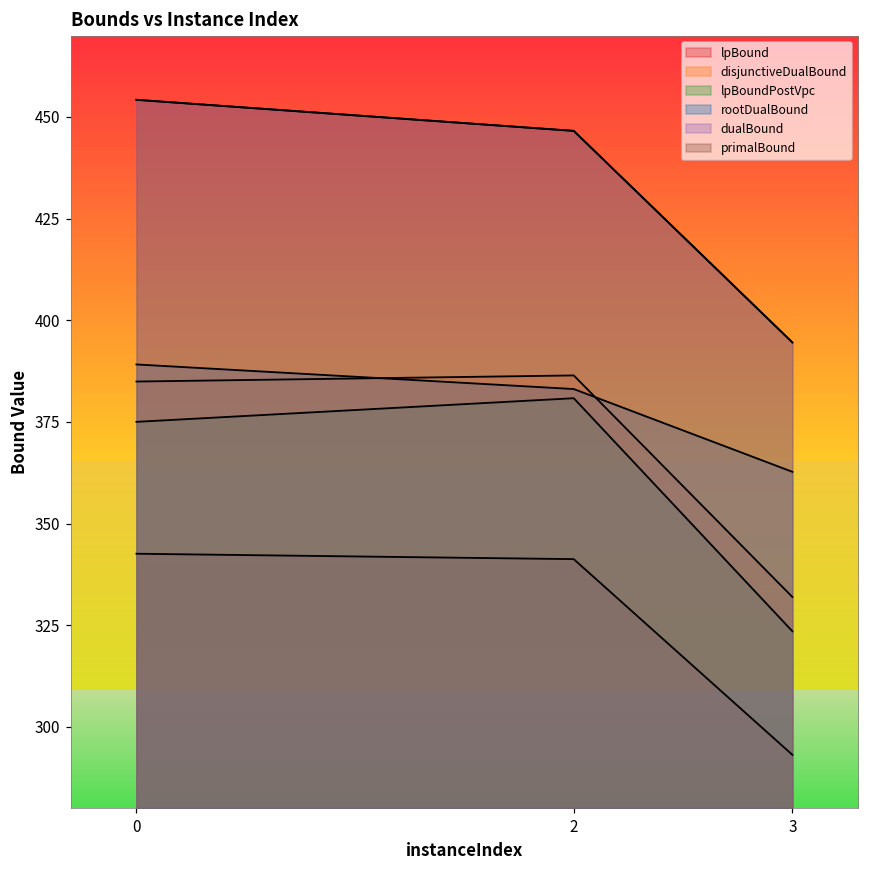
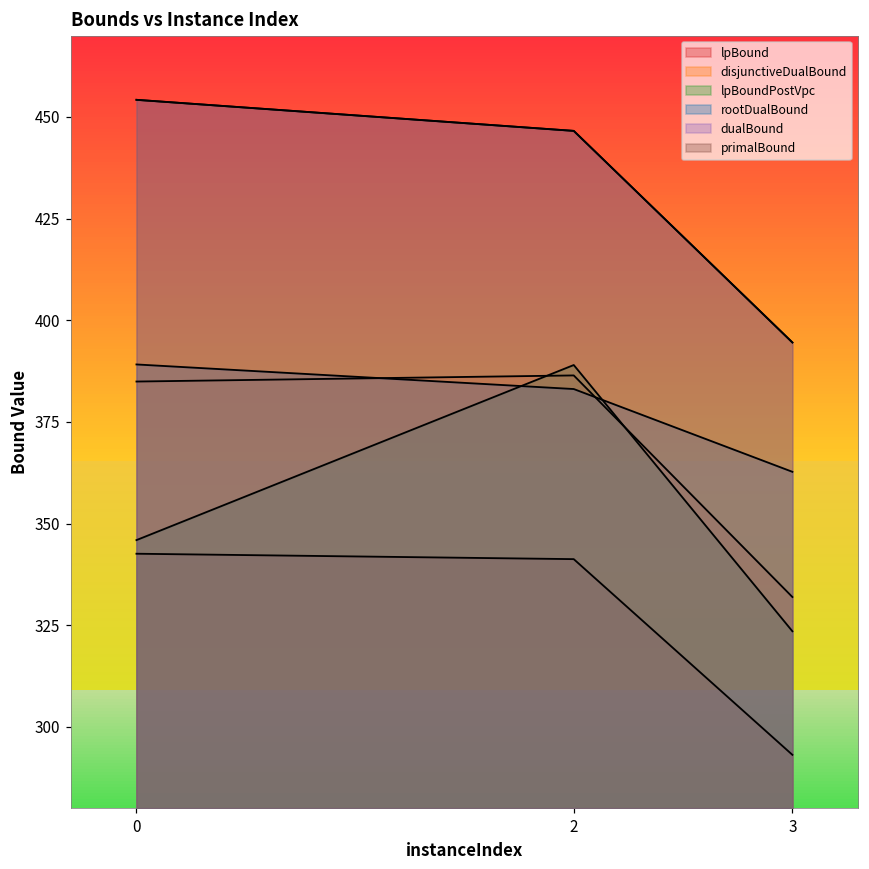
lpBoundPostVpc, 0: 375 -> 346
lpBoundPostVpc, 2: 381 -> 389
